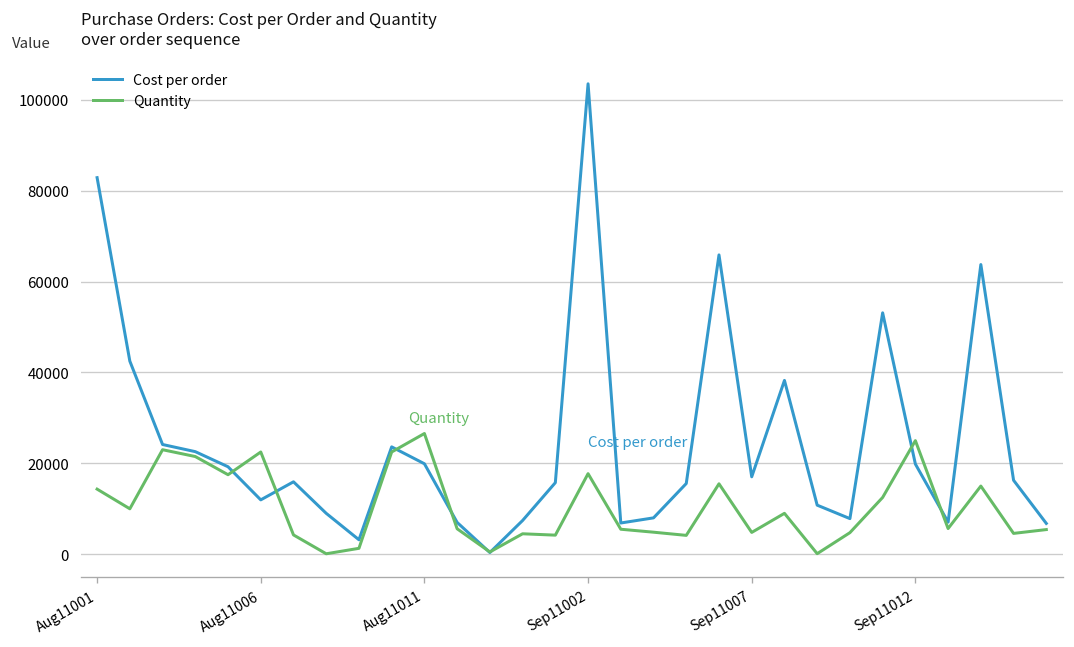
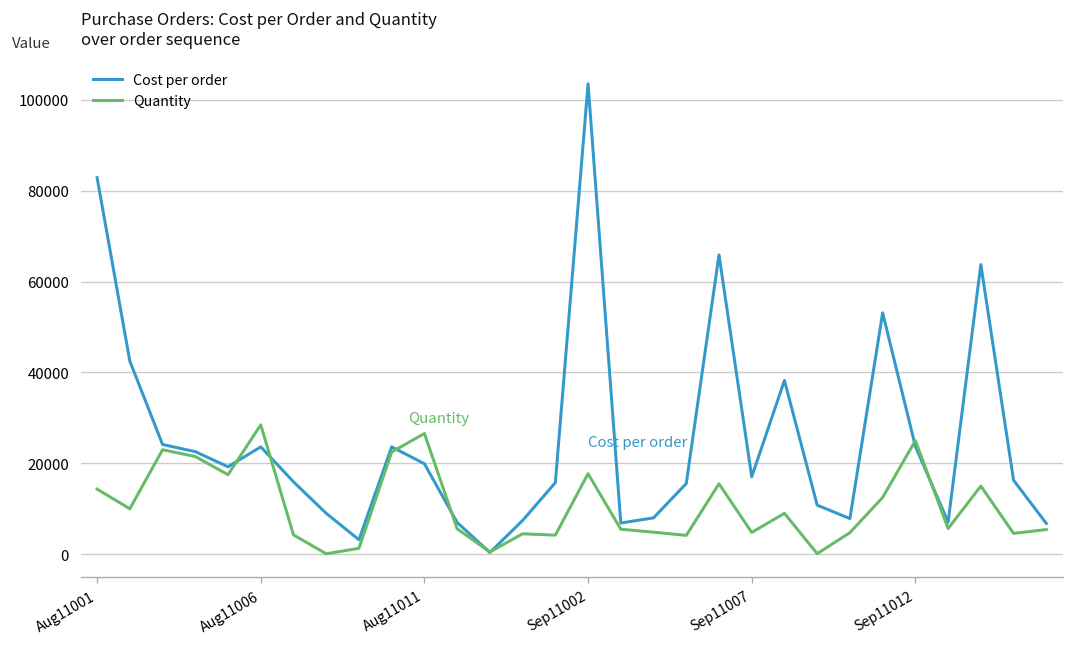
Cost per order, Aug11006: 12000 -> 24000
Quantity, Aug11006: 23000 -> 28000
Cost per order, Sep11012: 20000 -> 24000
